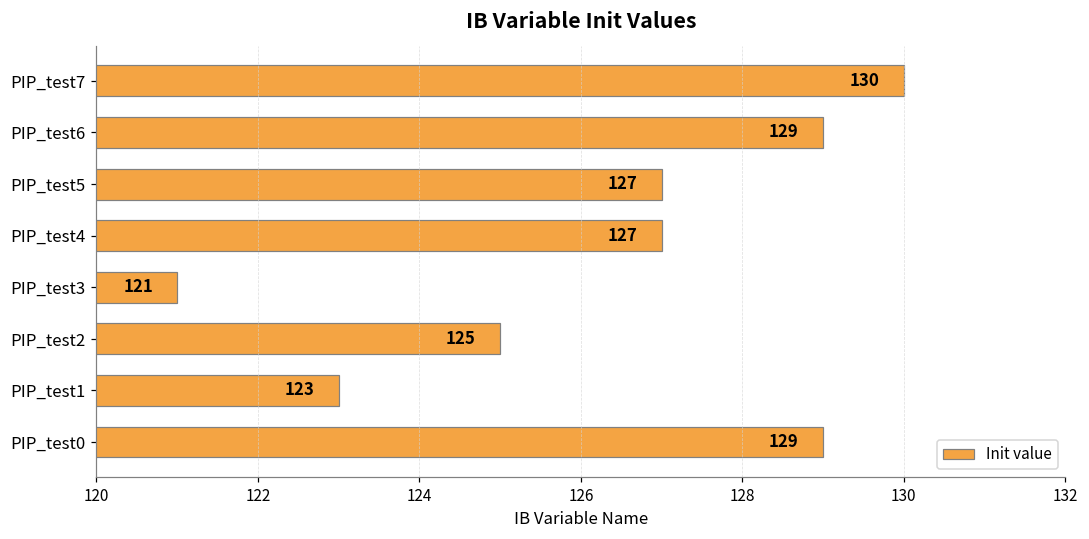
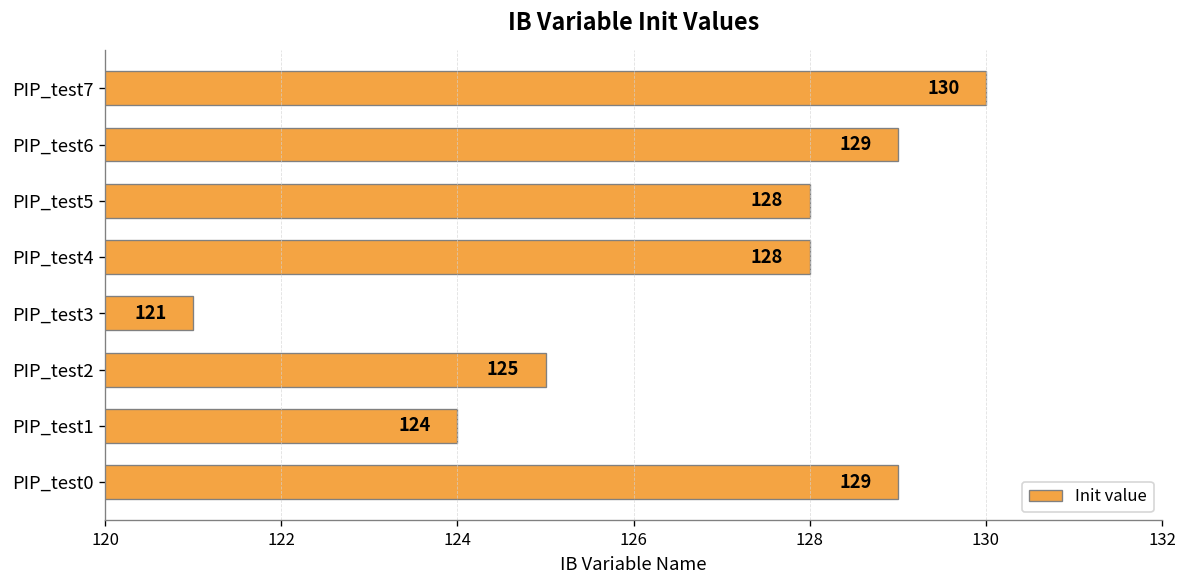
PIP_test5: 127 -> 128
PIP_test4: 127 -> 128
PIP_test1: 123 -> 124
